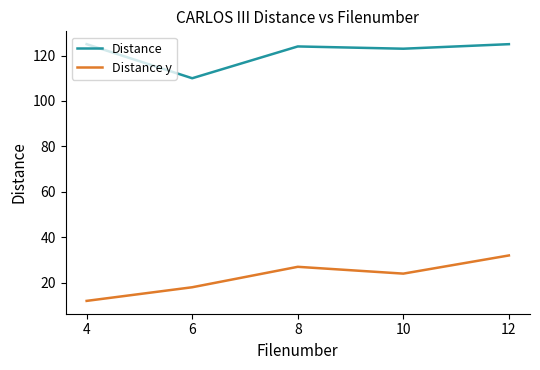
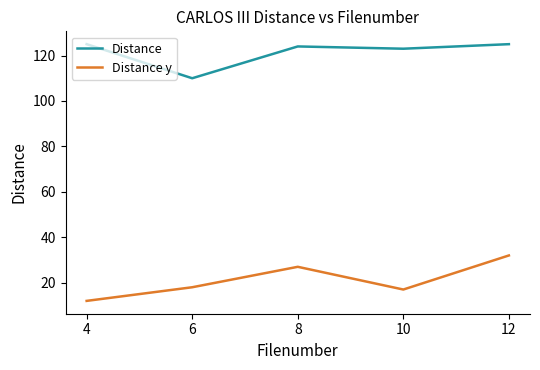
Distance y, 10: 24 -> 17
